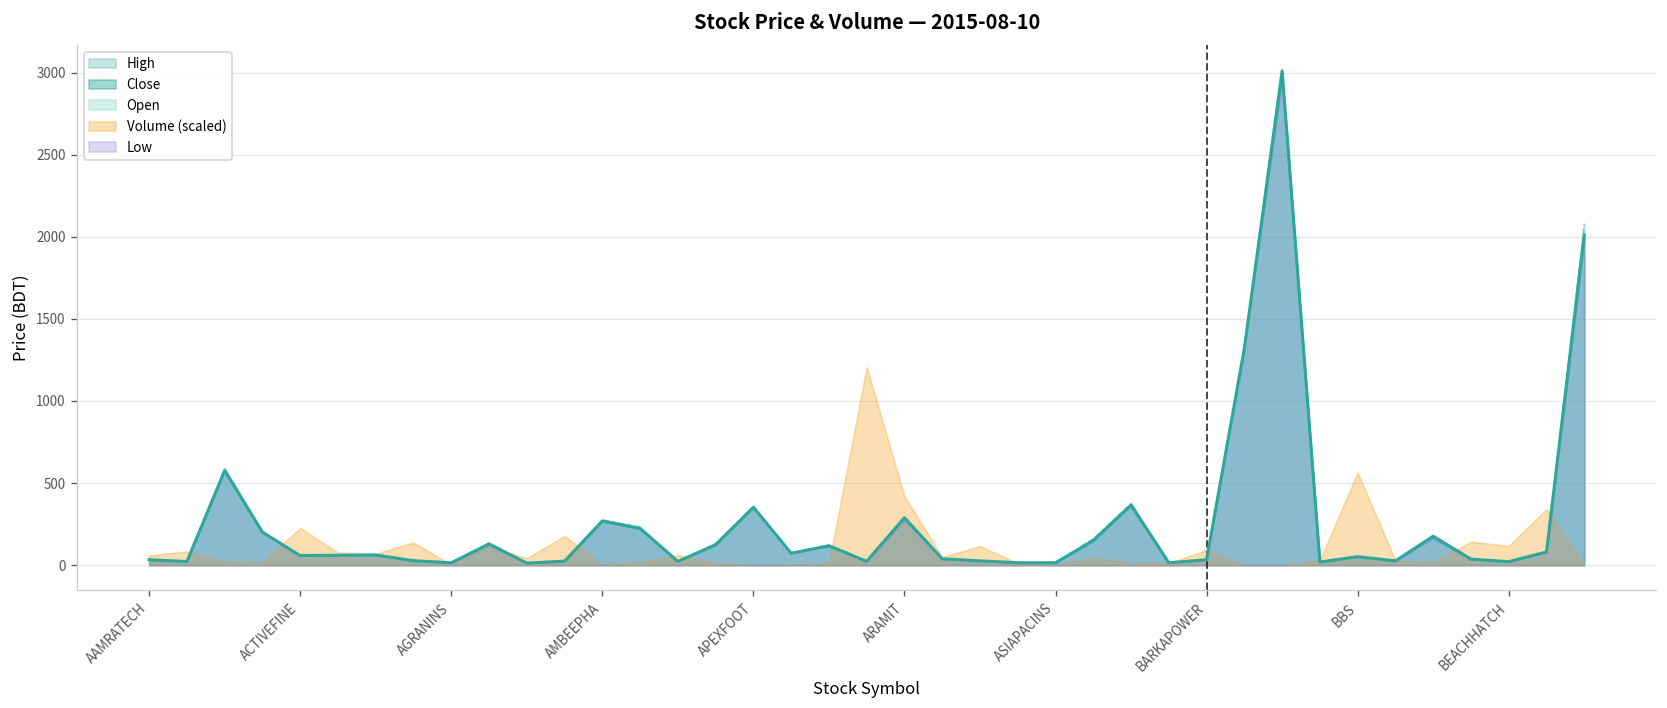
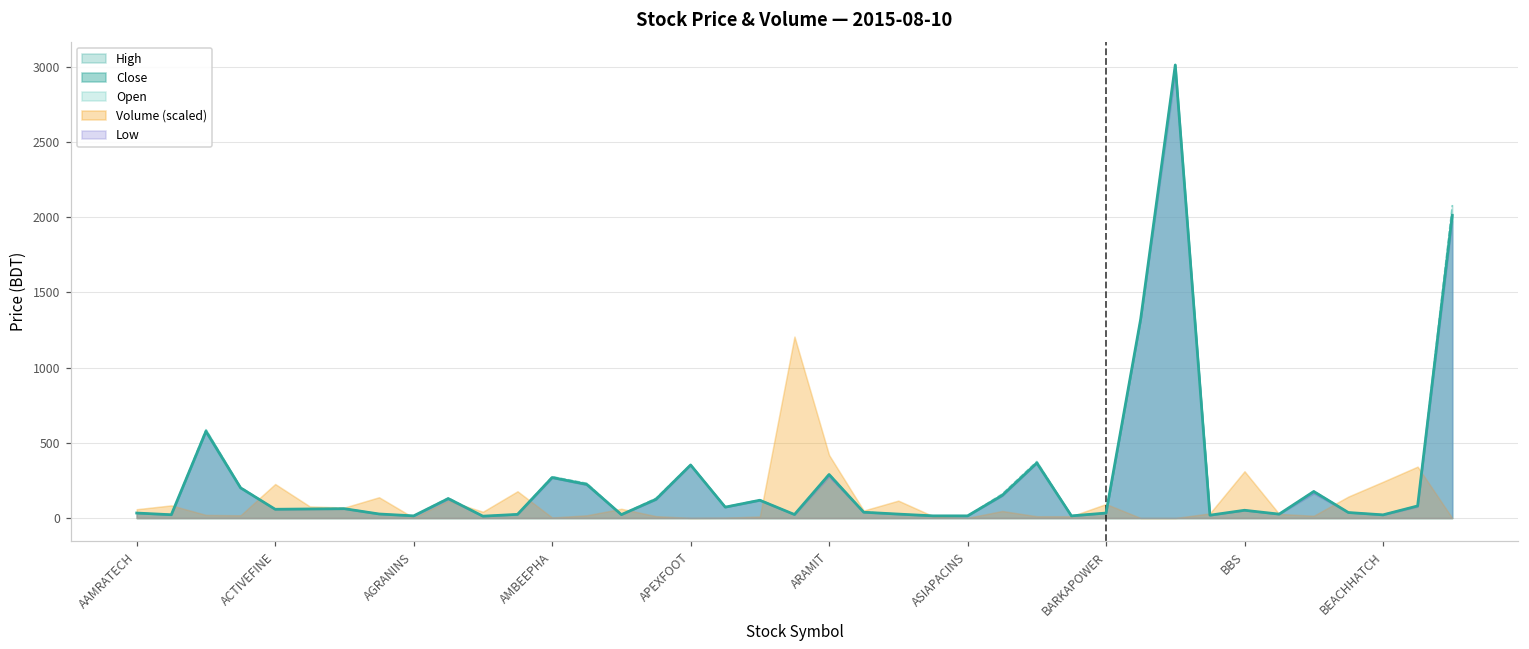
Volume (scaled), BBS: 560 -> 310
Volume (scaled), BEACHHATCH: 120 -> 240
